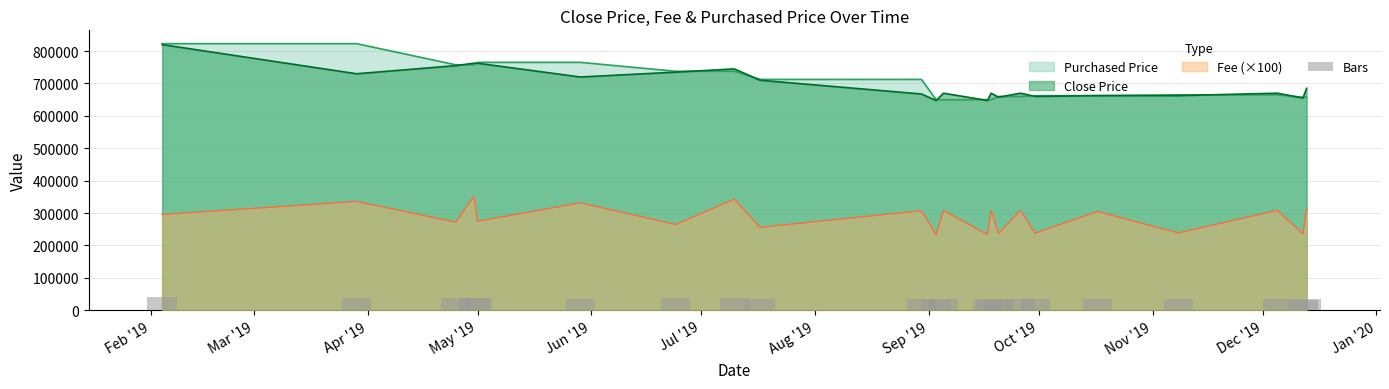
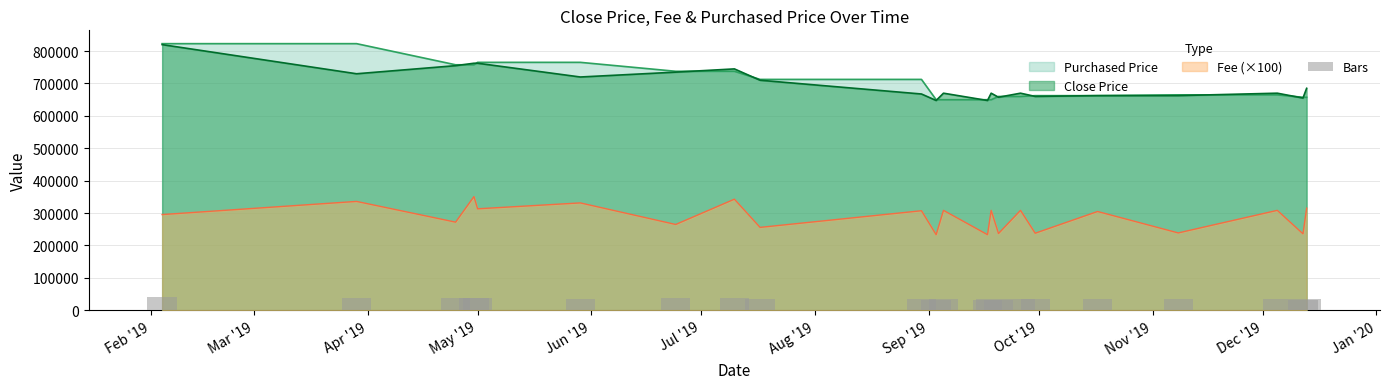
Fee (×100), May '19: 270000 -> 310000
